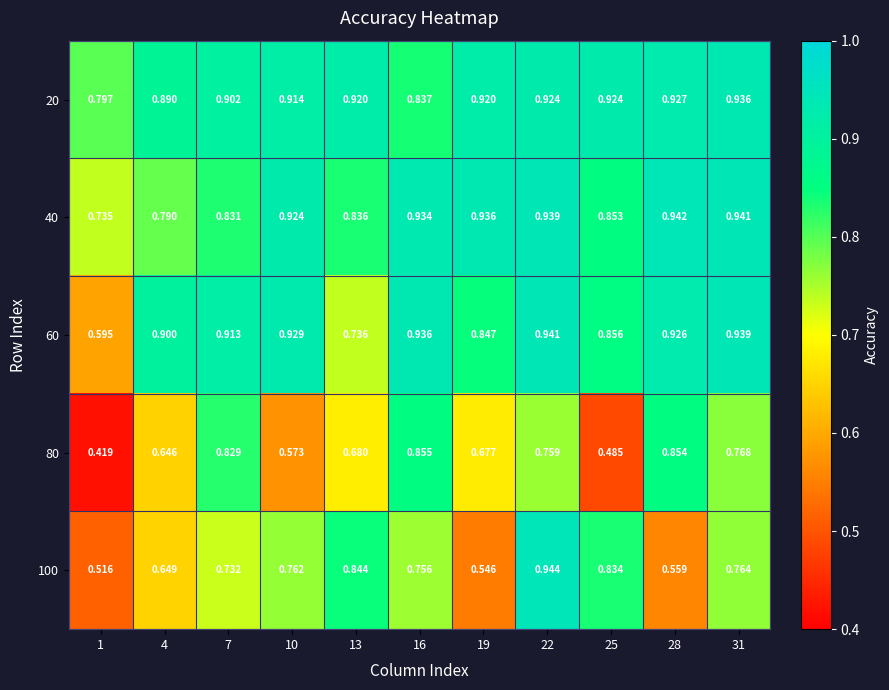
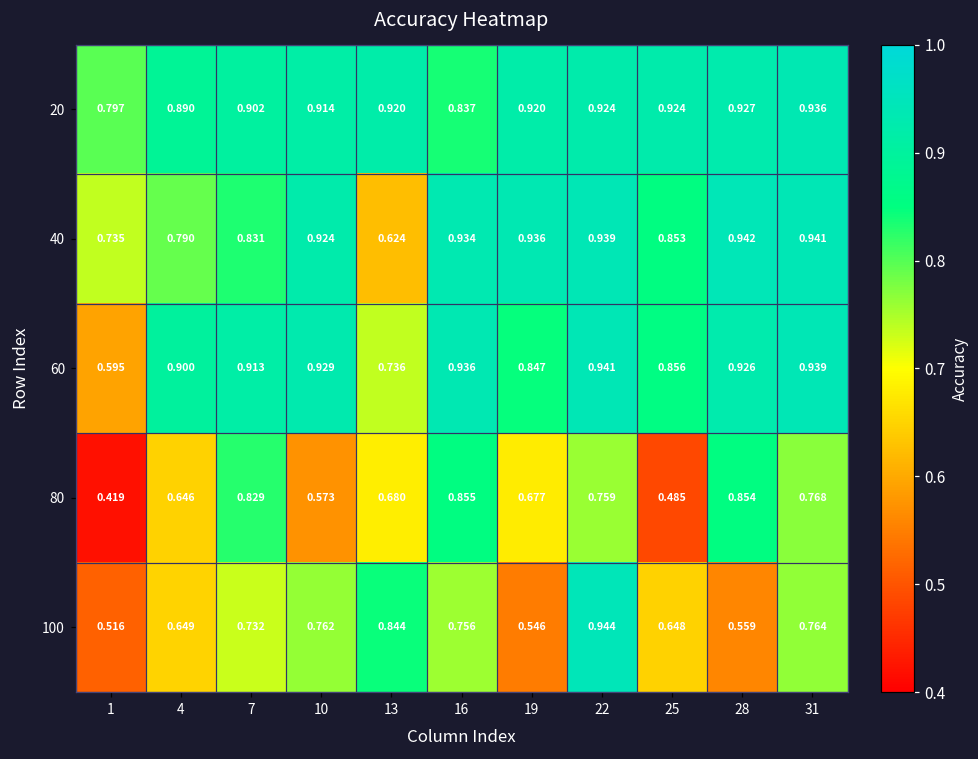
40, 13: 0.836 -> 0.624
100, 25: 0.834 -> 0.648
